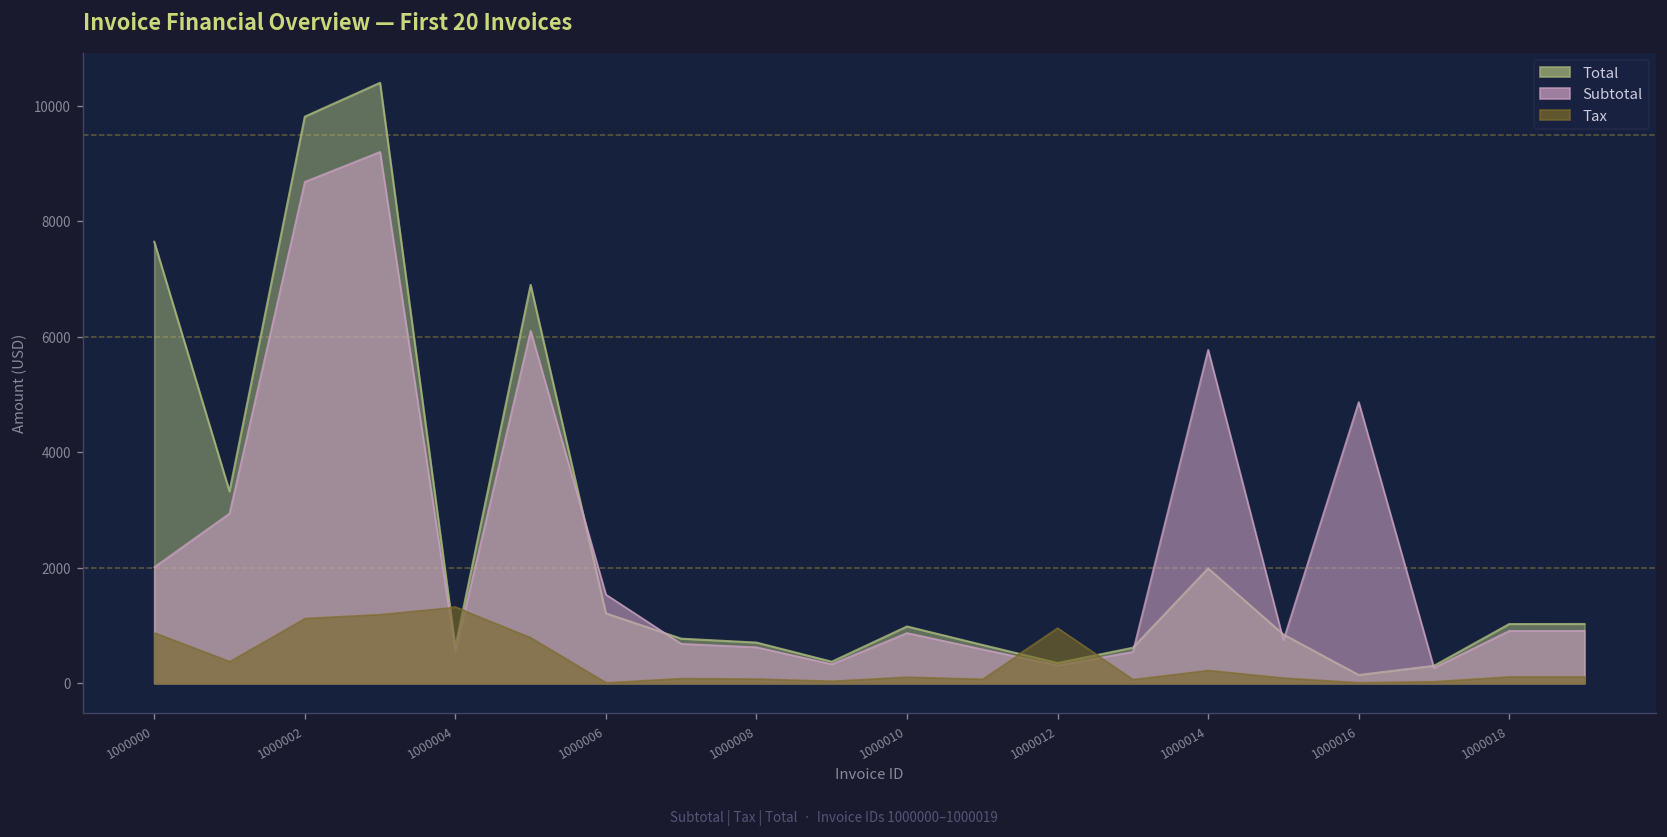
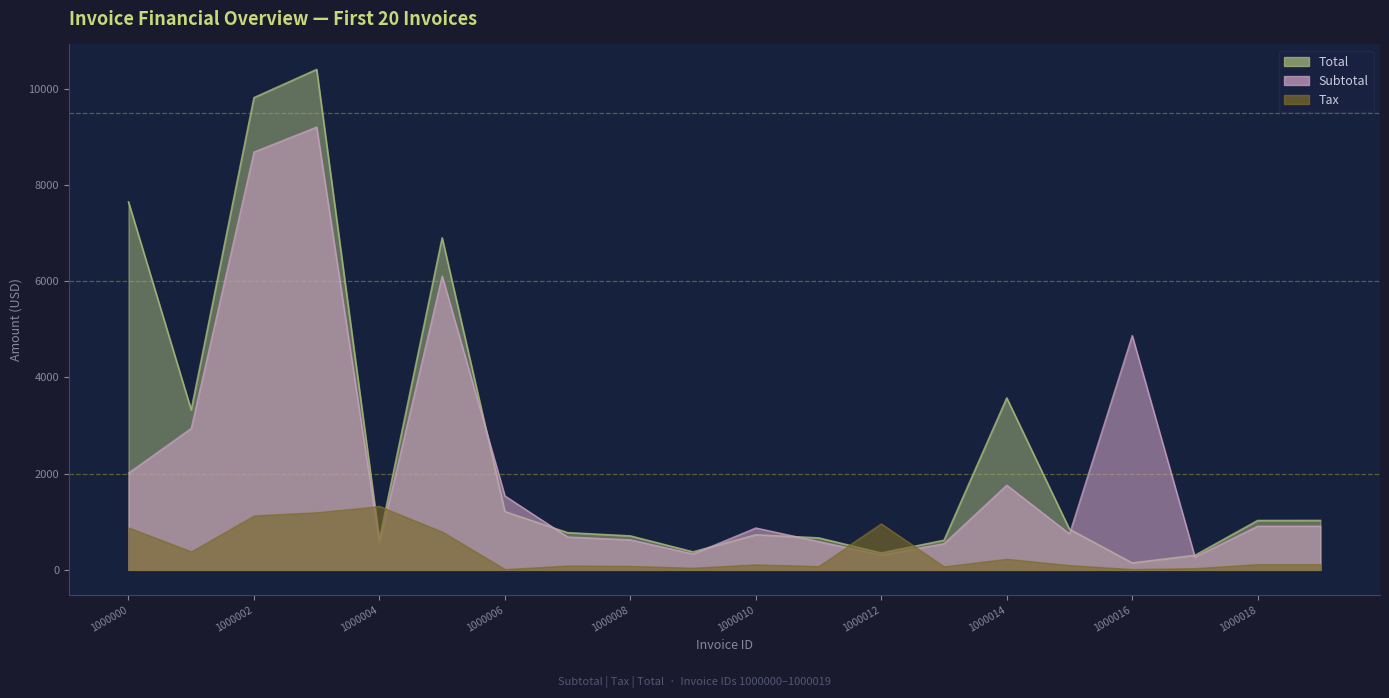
Total, 1000010: 1000 -> 700
Total, 1000014: 2000 -> 3600
Subtotal, 1000014: 5800 -> 1800
